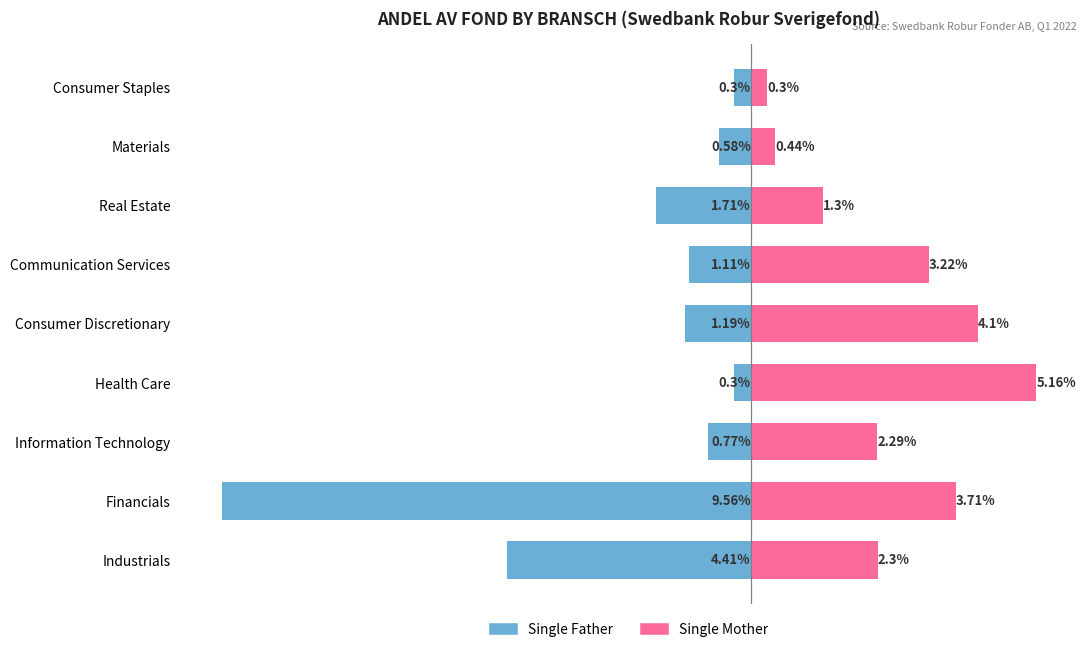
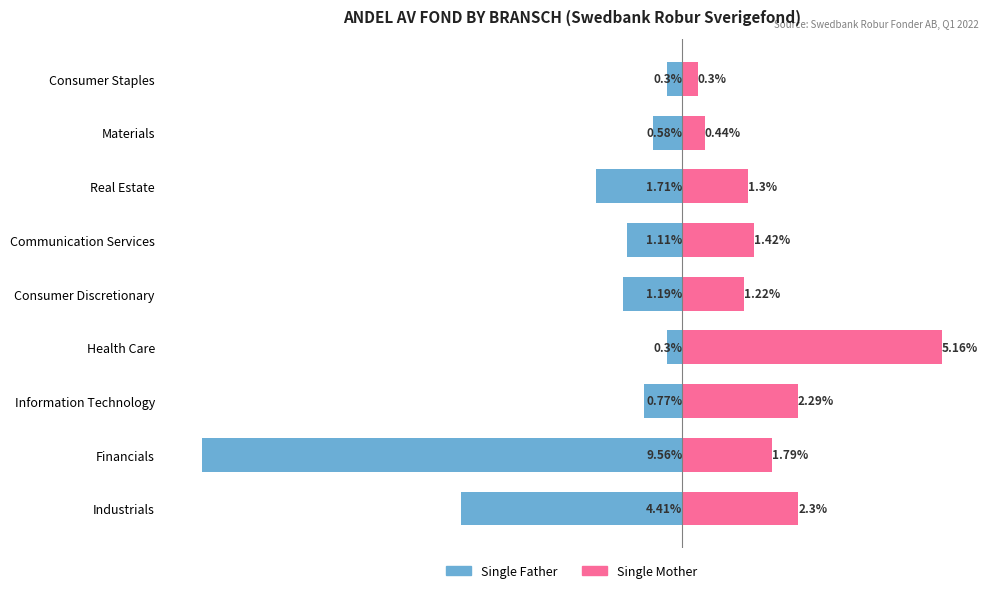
Single Mother, Communication Services: 3.22% -> 1.42%
Single Mother, Consumer Discretionary: 4.1% -> 1.22%
Single Mother, Financials: 3.71% -> 1.79%
